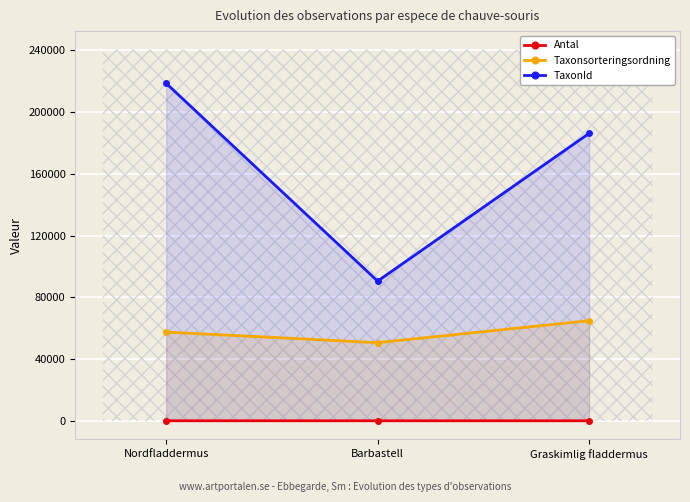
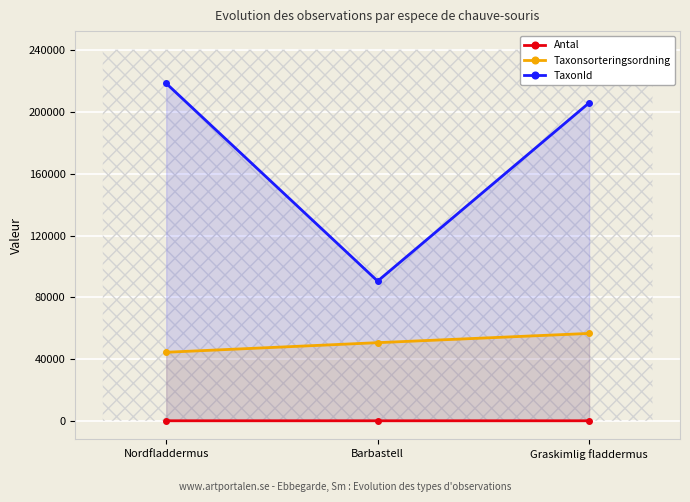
Taxonsorteringsordning, Nordfladdermus: 57000 -> 44000
Taxonsorteringsordning, Graskimlig fladdermus: 65000 -> 57000
TaxonId, Graskimlig fladdermus: 186000 -> 206000
